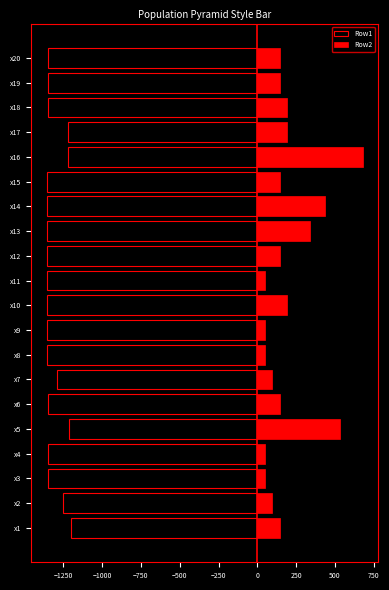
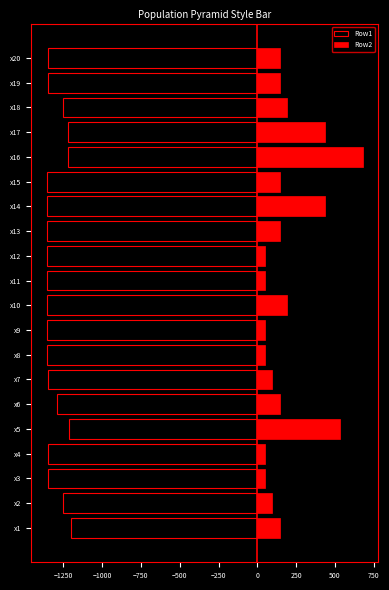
Row1, x18: -1350 -> -1250
Row2, x17: 190 -> 440
Row2, x13: 340 -> 150
Row2, x12: 150 -> 50
Row1, x7: -1290 -> -1350
Row1, x6: -1350 -> -1290
